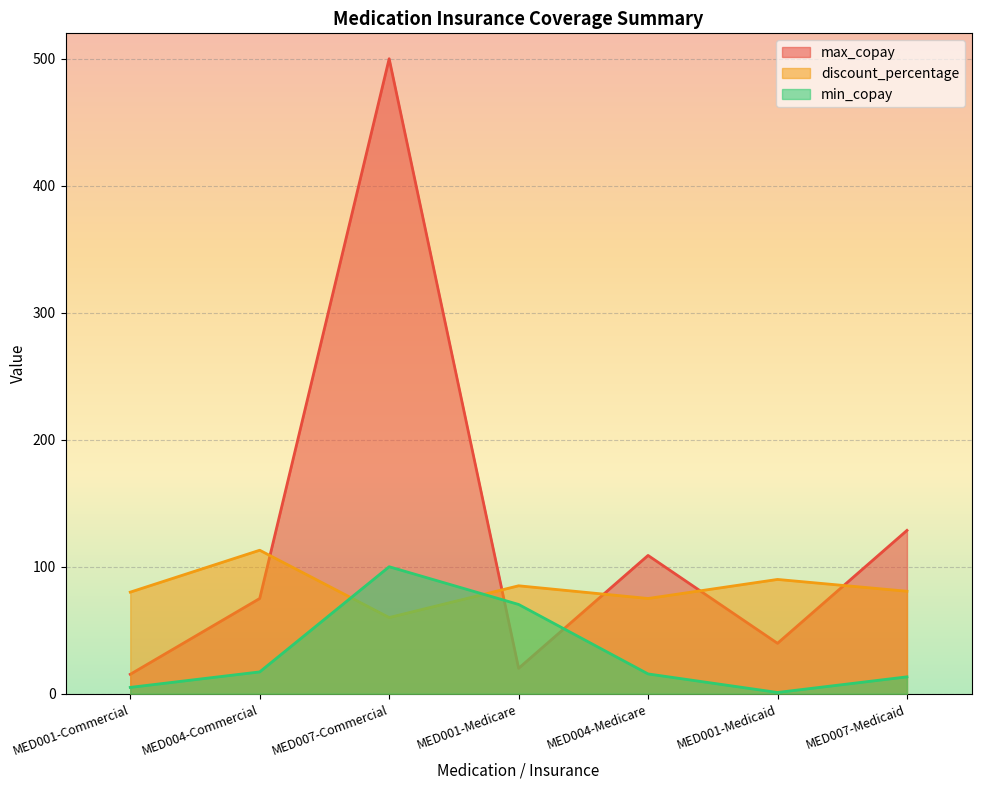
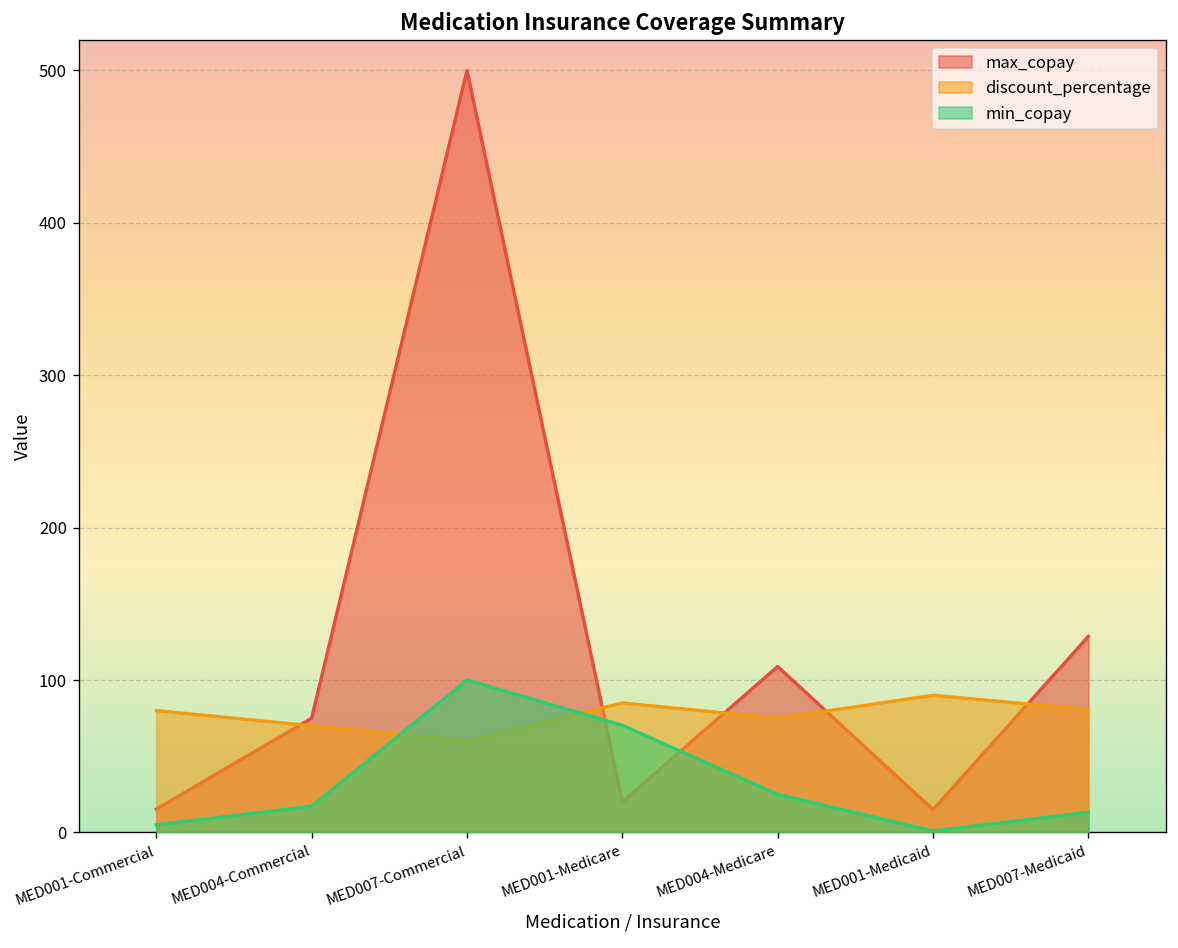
discount_percentage, MED004-Commercial: 113 -> 70
min_copay, MED004-Medicare: 16 -> 25
max_copay, MED001-Medicaid: 40 -> 15
